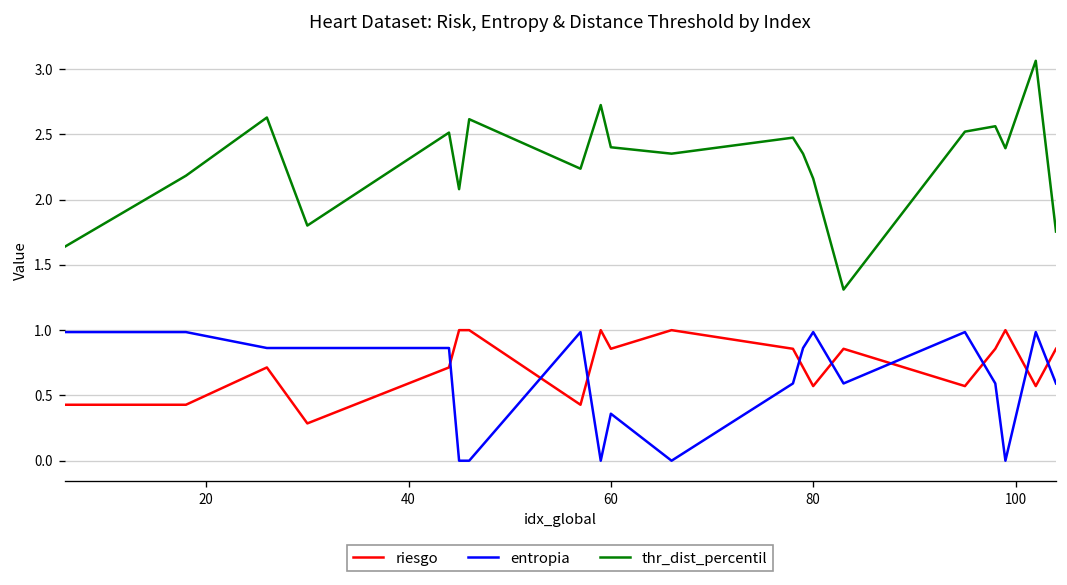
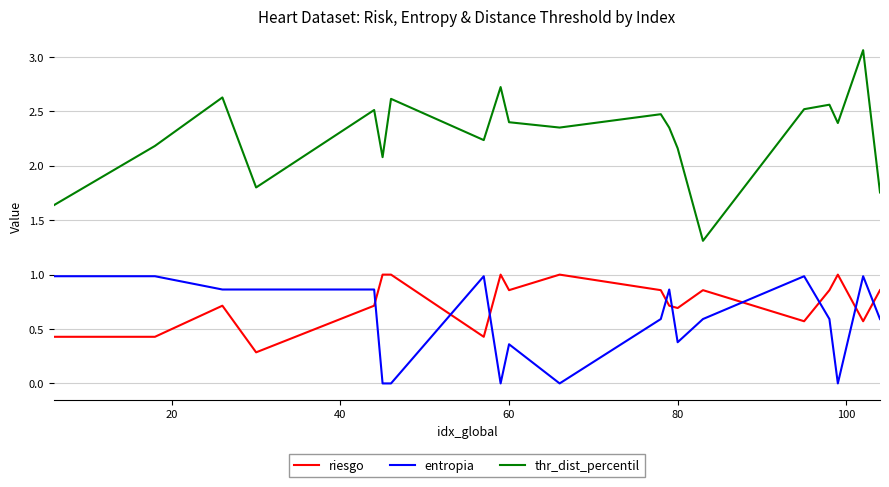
riesgo, 80: 0.57 -> 0.69
entropia, 80: 0.99 -> 0.38
